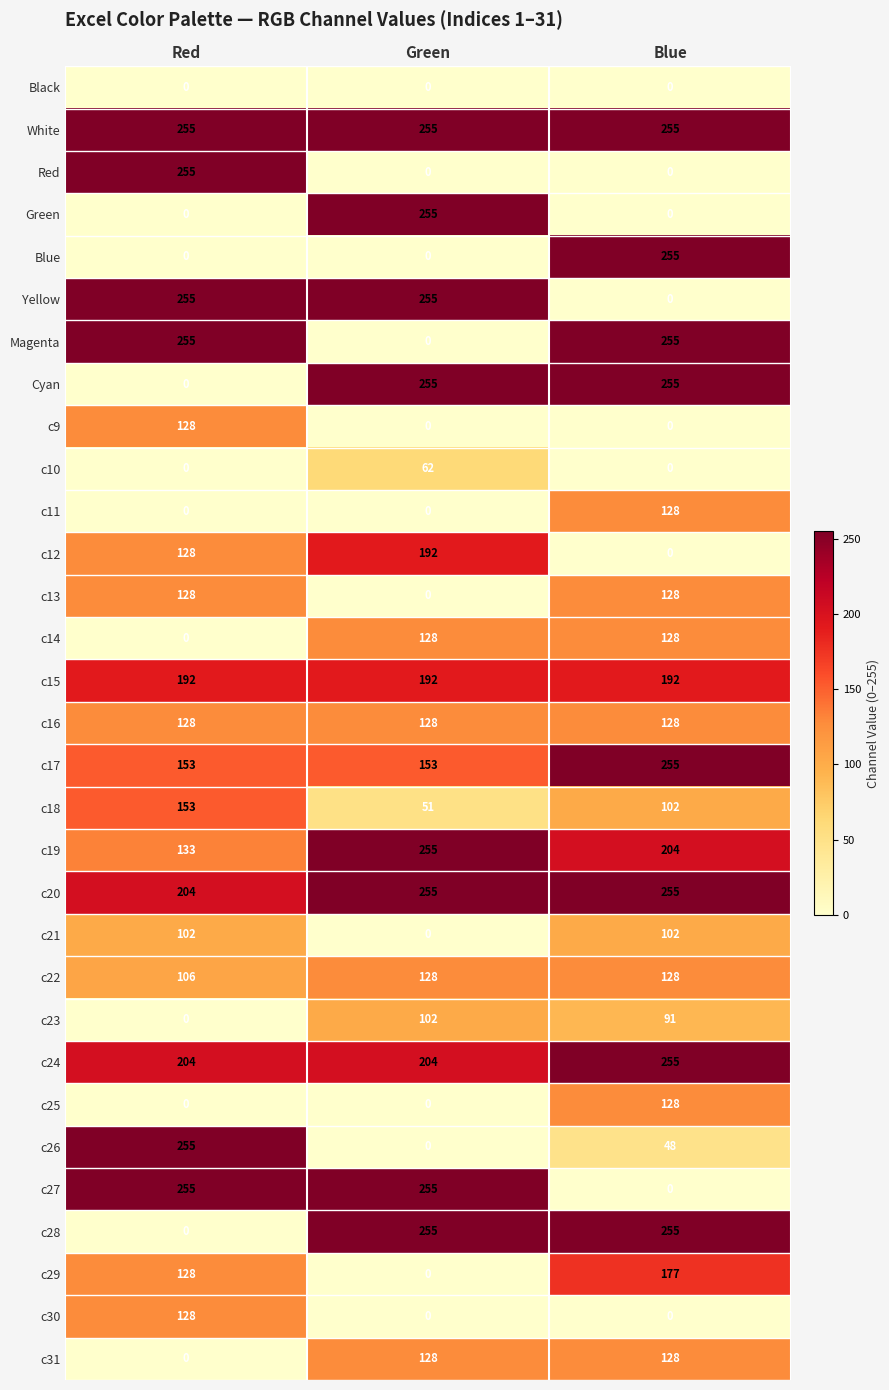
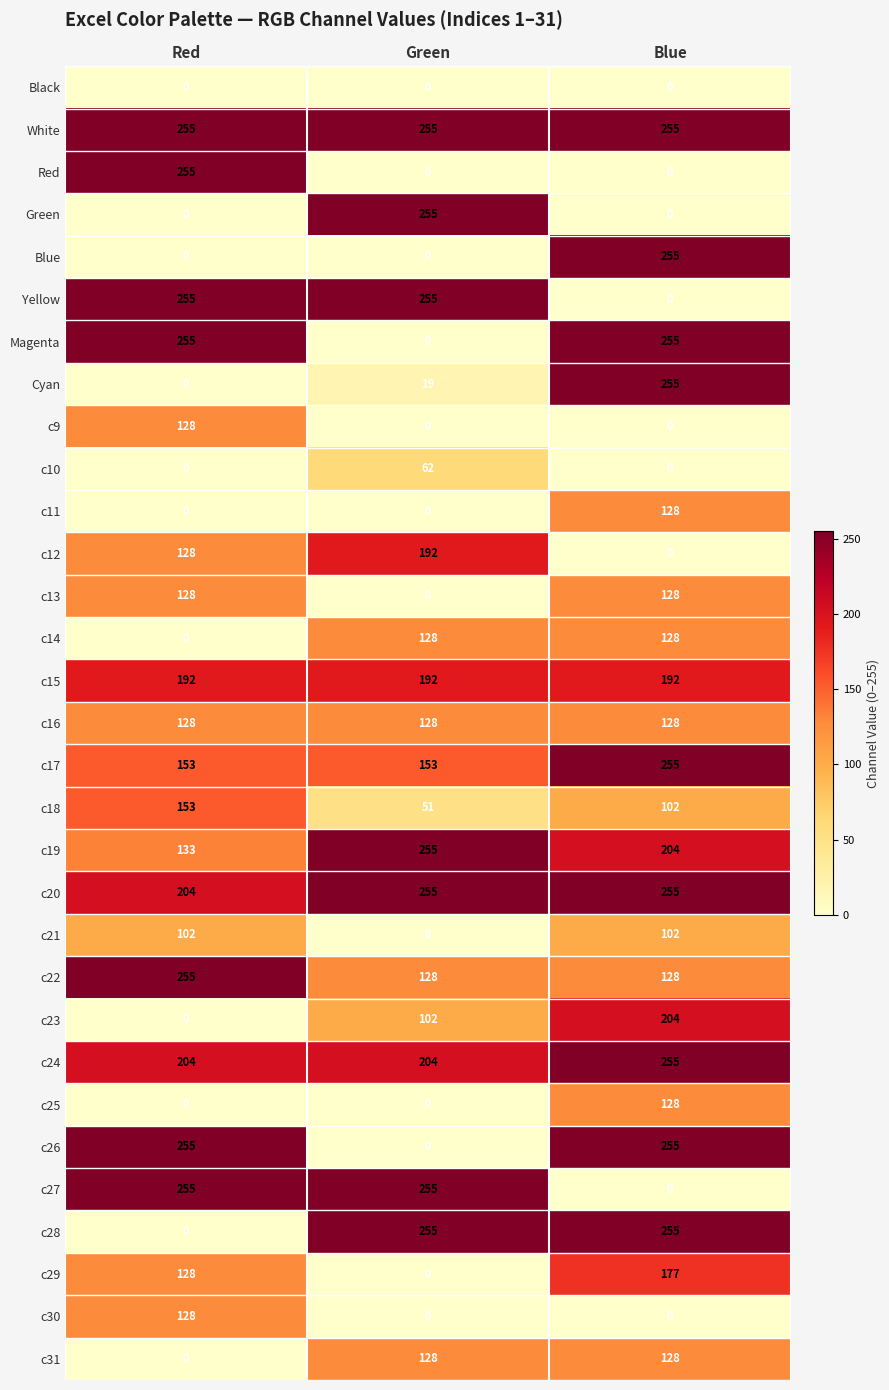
Cyan, Green: 255 -> 19
c22, Red: 106 -> 255
c23, Blue: 91 -> 204
c26, Blue: 48 -> 255
